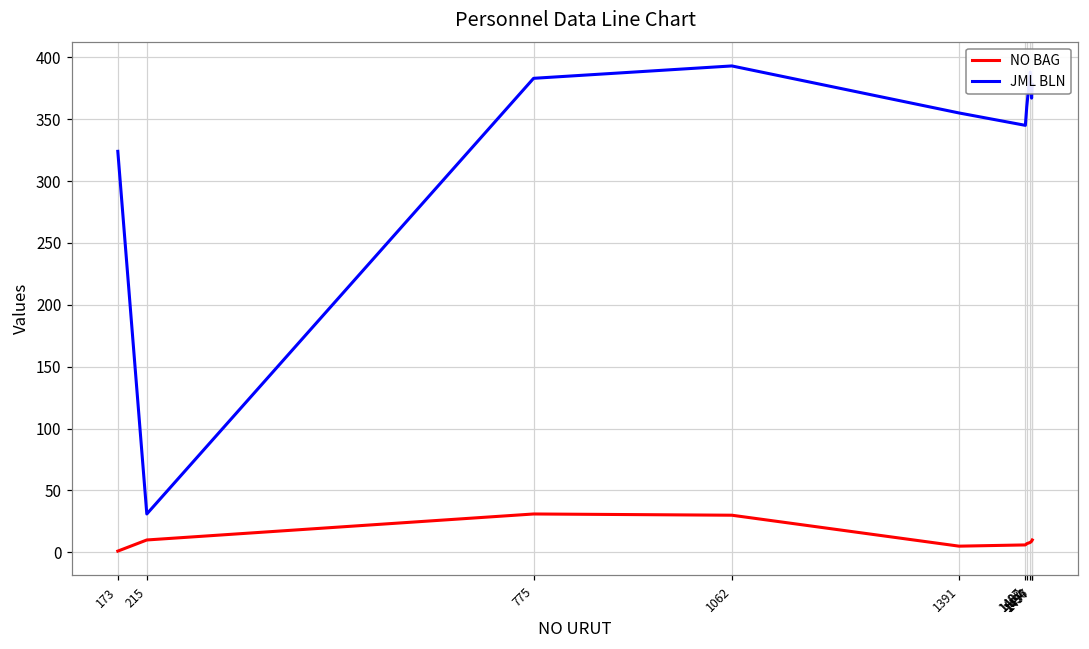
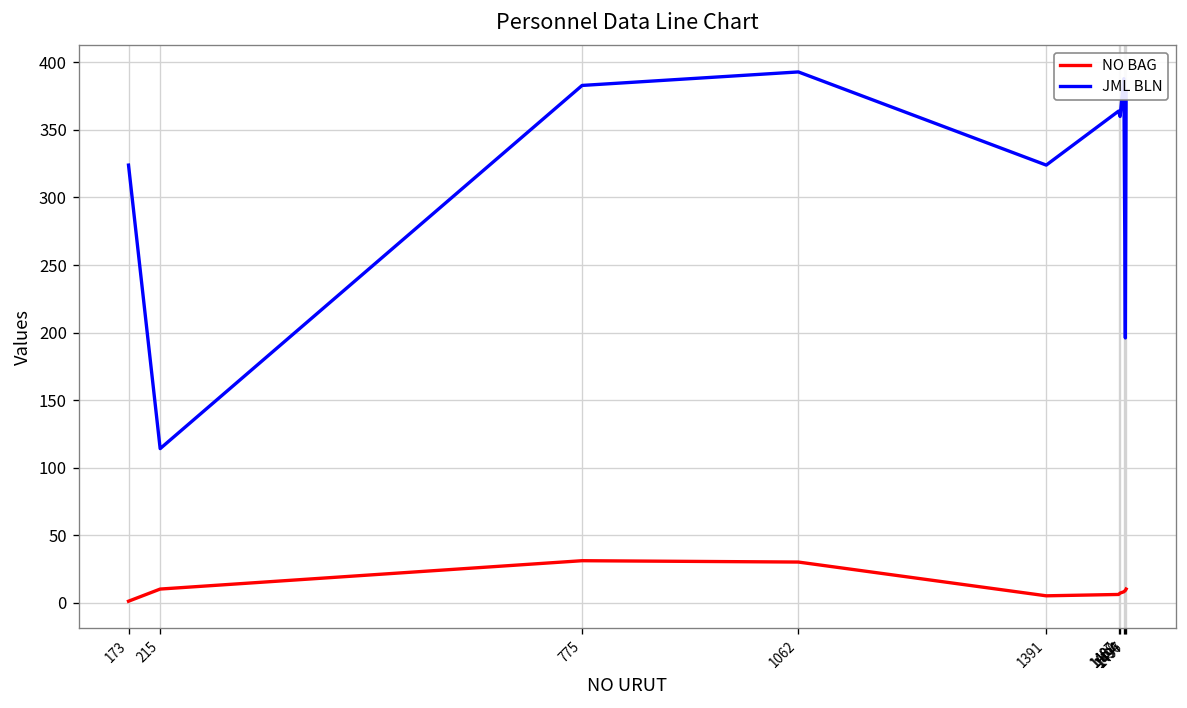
JML BLN, 215: 31 -> 114
JML BLN, 1391: 355 -> 324
JML BLN, 1487: 345 -> 364
JML BLN, 1496: 367 -> 196
